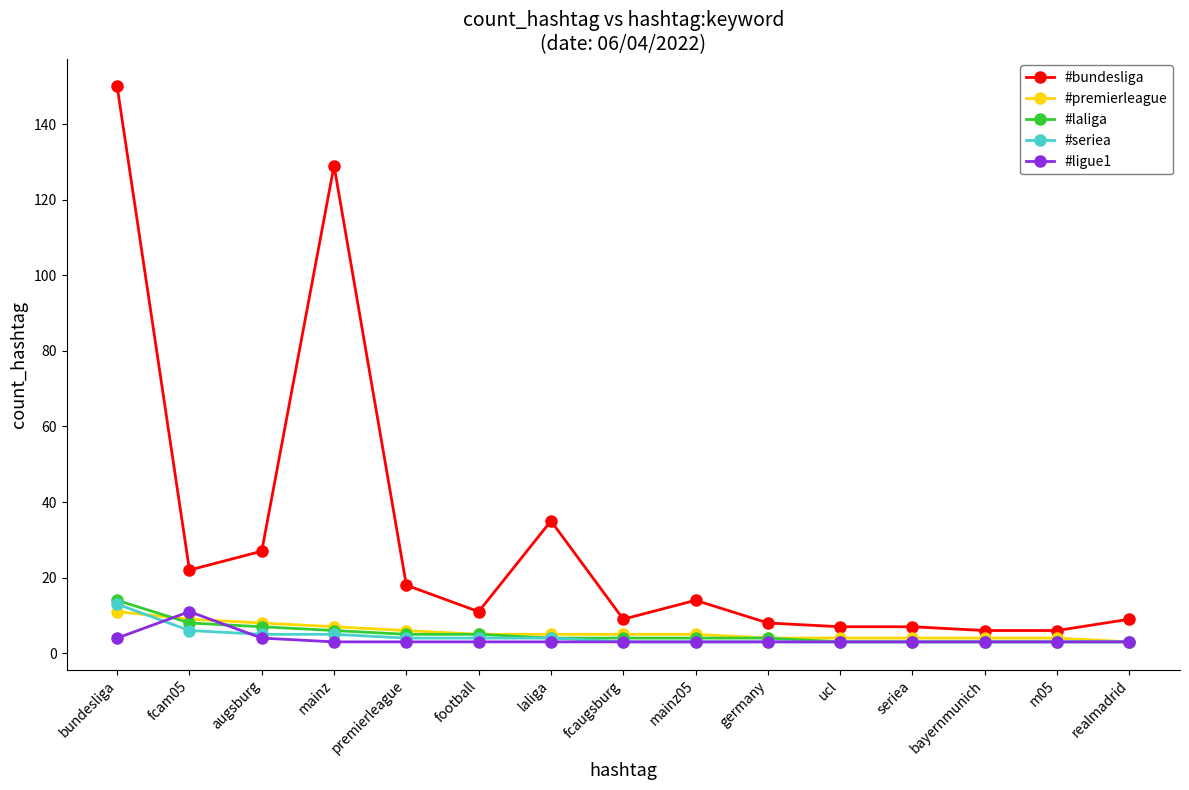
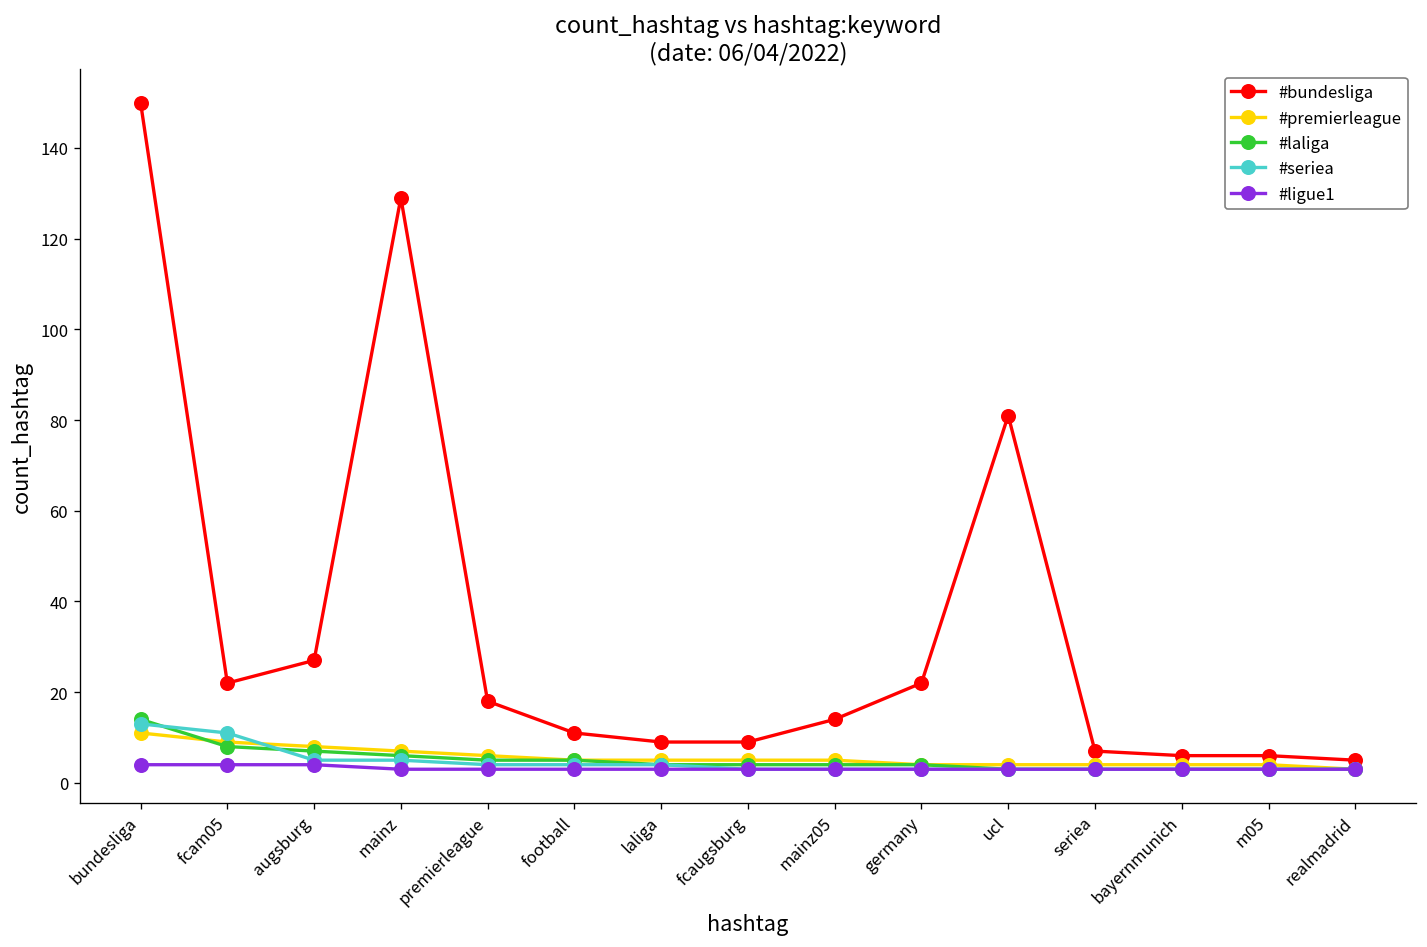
#seriea, fcam05: 6 -> 11
#ligue1, fcam05: 11 -> 4
#bundesliga, laliga: 35 -> 9
#bundesliga, germany: 8 -> 22
#bundesliga, ucl: 7 -> 81
#bundesliga, realmadrid: 9 -> 5
